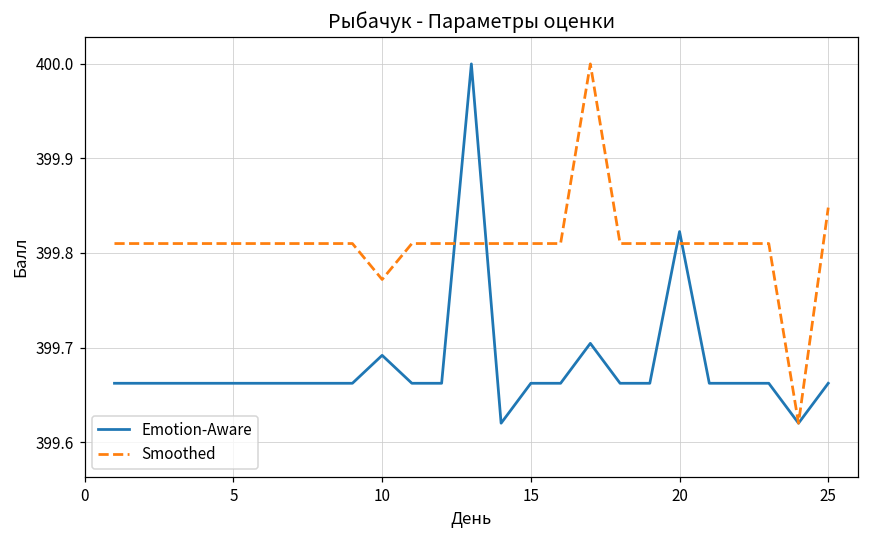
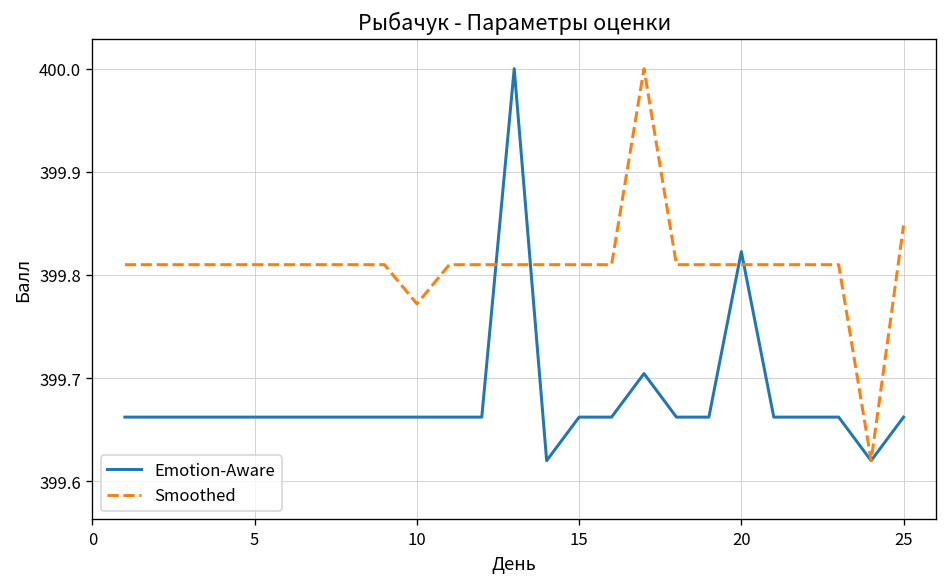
Emotion-Aware, 10: 399.69 -> 399.66
